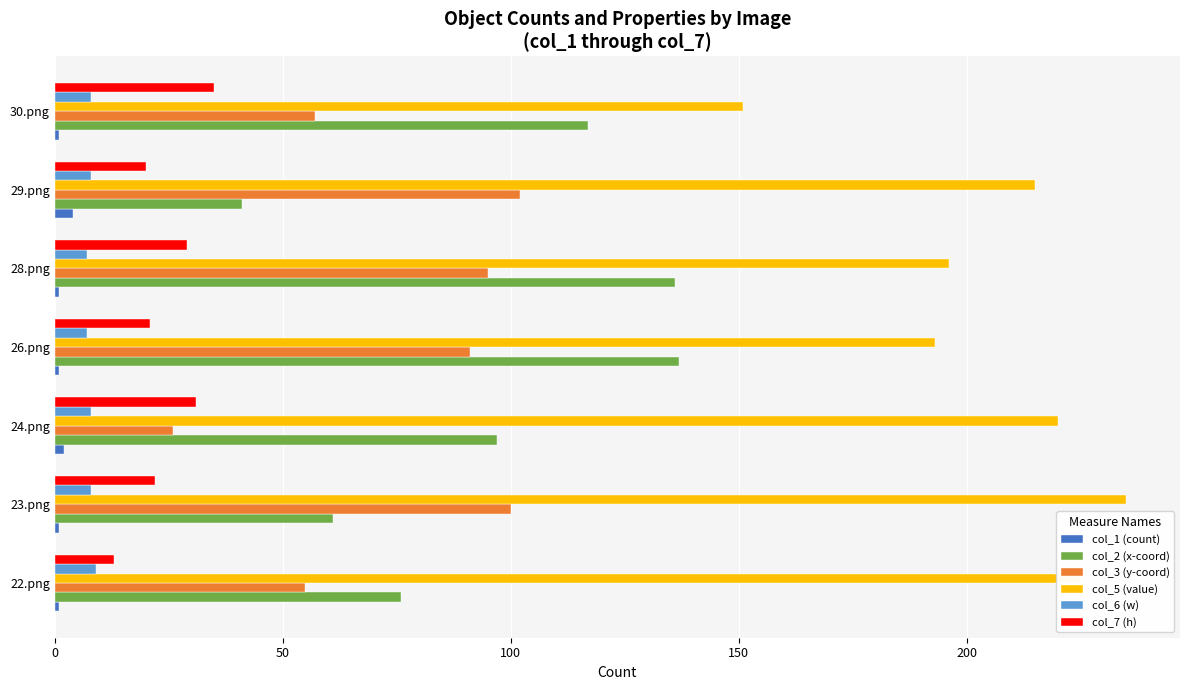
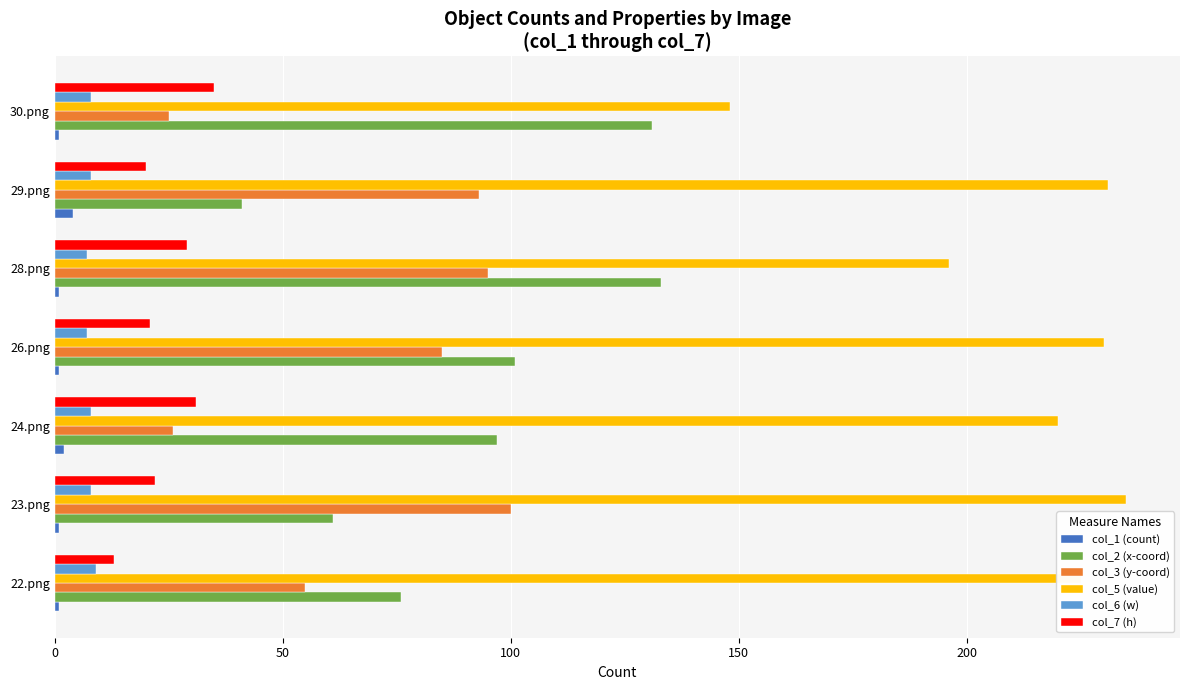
col_5 (value), 30.png: 151 -> 148
col_3 (y-coord), 30.png: 57 -> 25
col_2 (x-coord), 30.png: 117 -> 131
col_5 (value), 29.png: 215 -> 231
col_3 (y-coord), 29.png: 102 -> 93
col_2 (x-coord), 28.png: 136 -> 133
col_5 (value), 26.png: 193 -> 230
col_3 (y-coord), 26.png: 91 -> 85
col_2 (x-coord), 26.png: 137 -> 101
